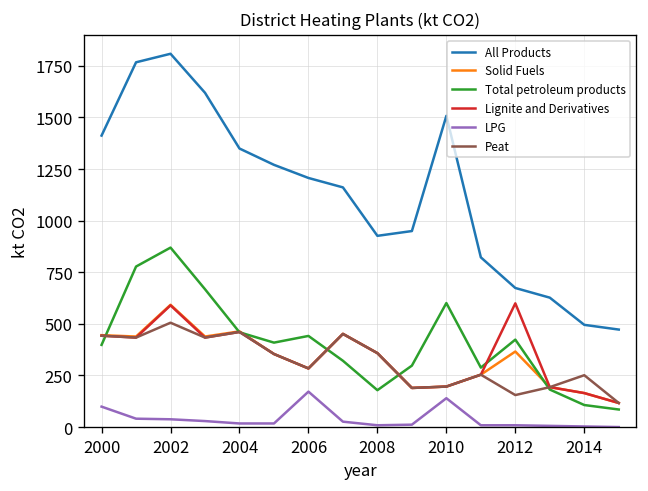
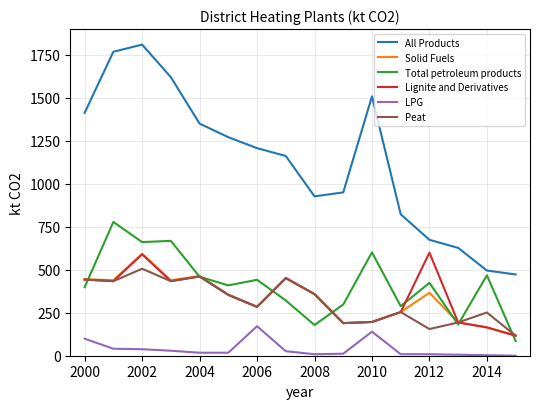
Total petroleum products, 2002: 870 -> 660
Total petroleum products, 2014: 110 -> 470
